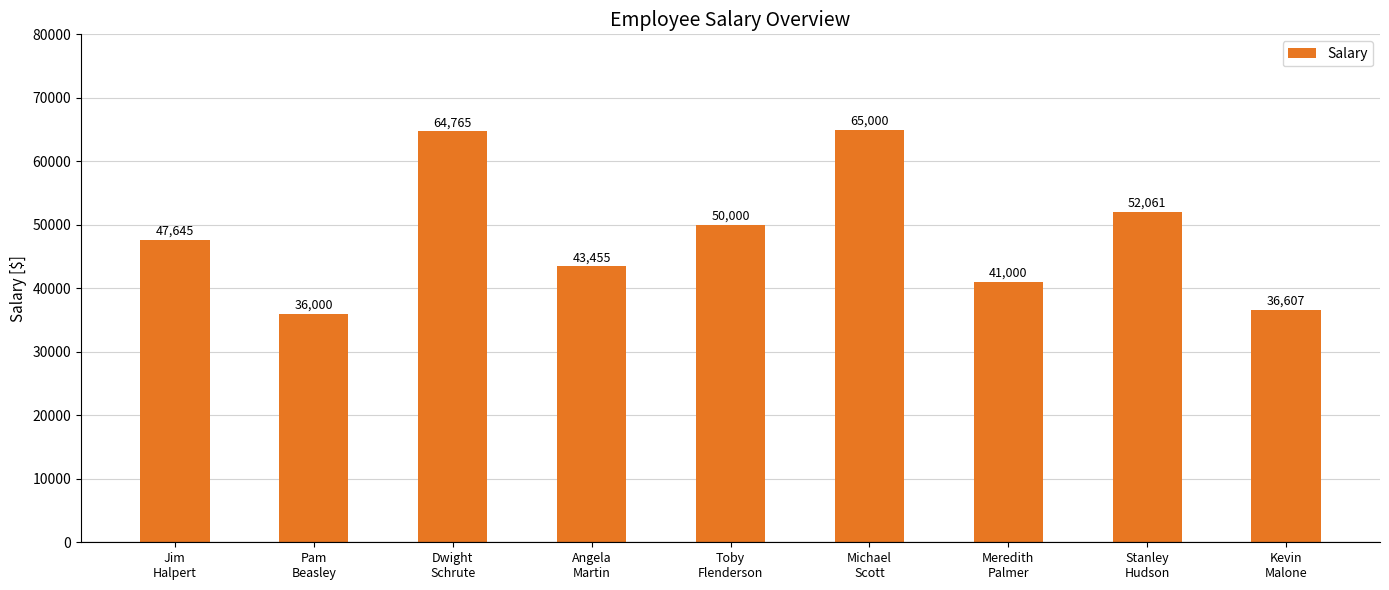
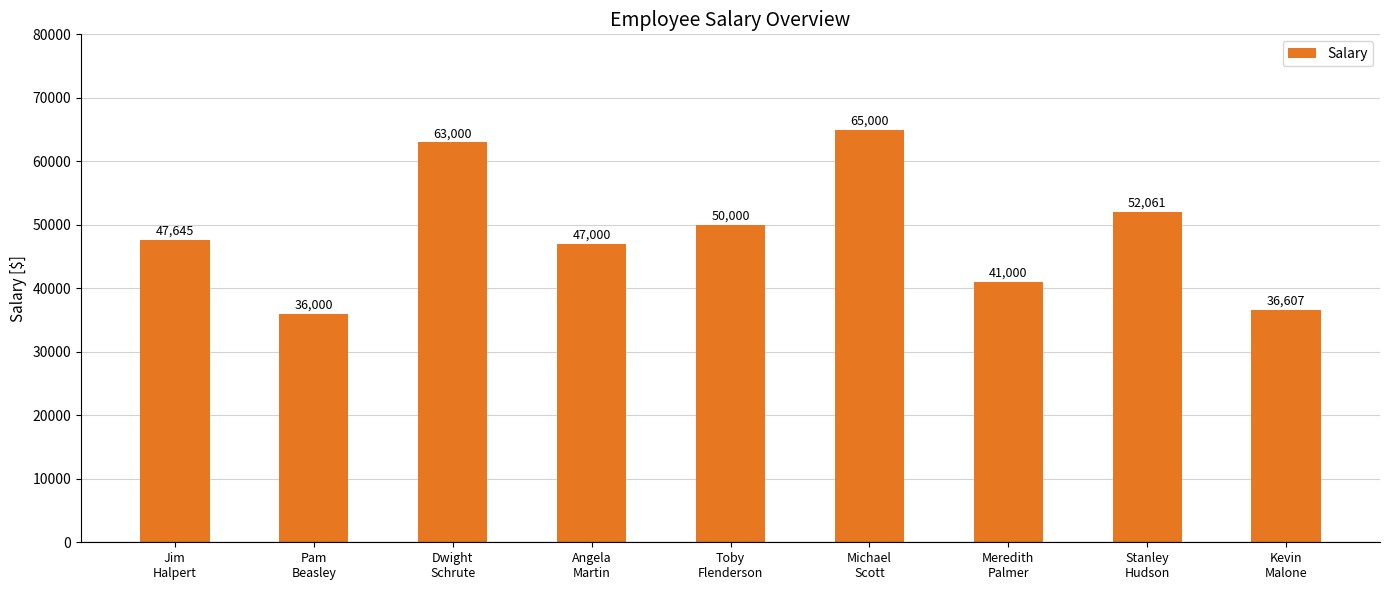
Dwight Schrute: 64,765 -> 63,000
Angela Martin: 43,455 -> 47,000
